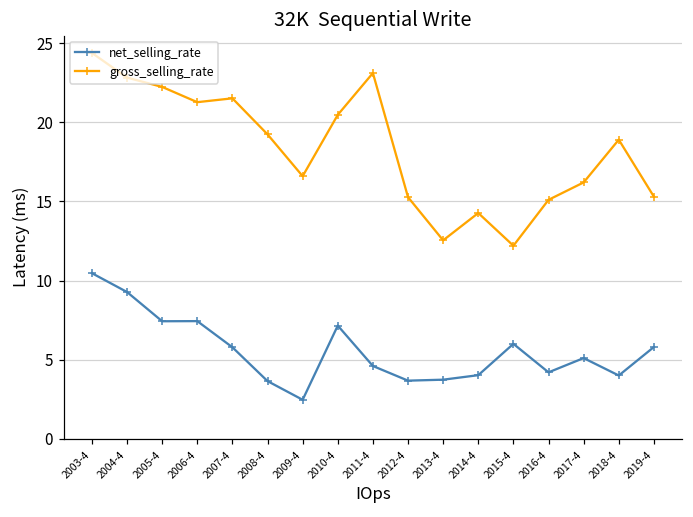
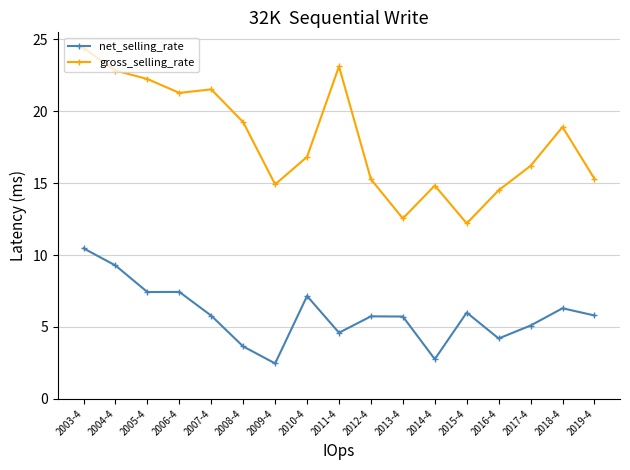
gross_selling_rate, 2009-4: 16.6 -> 14.9
gross_selling_rate, 2010-4: 20.5 -> 16.8
net_selling_rate, 2012-4: 3.7 -> 5.7
net_selling_rate, 2013-4: 3.7 -> 5.7
net_selling_rate, 2014-4: 4.0 -> 2.8
gross_selling_rate, 2014-4: 14.3 -> 14.8
gross_selling_rate, 2016-4: 15.1 -> 14.5
net_selling_rate, 2018-4: 4.0 -> 6.3
